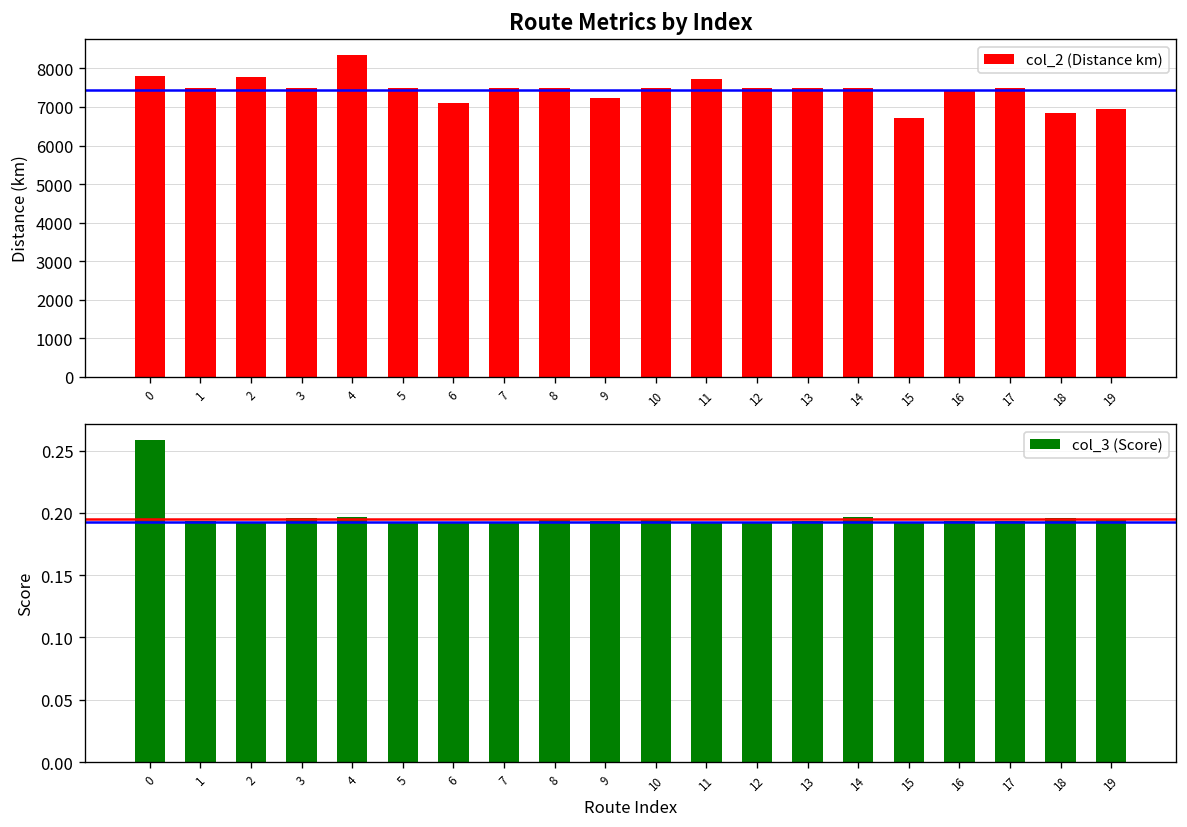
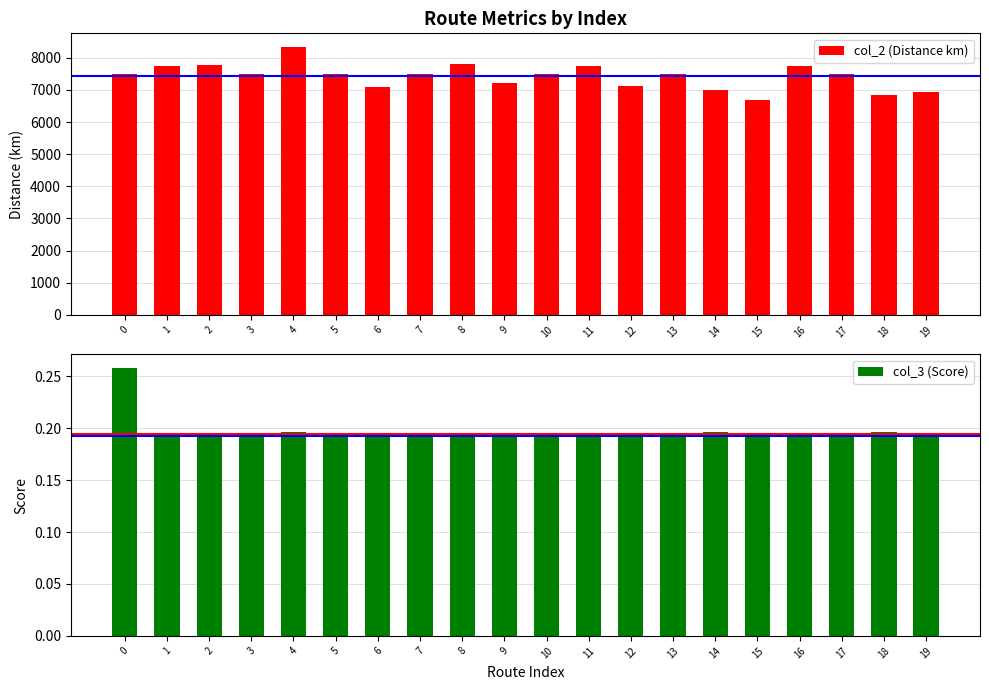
Route Metrics by Index, 0: 7800 -> 7500
Route Metrics by Index, 1: 7500 -> 7700
Route Metrics by Index, 8: 7500 -> 7800
Route Metrics by Index, 12: 7500 -> 7100
Route Metrics by Index, 14: 7500 -> 7000
Route Metrics by Index, 16: 7400 -> 7700
